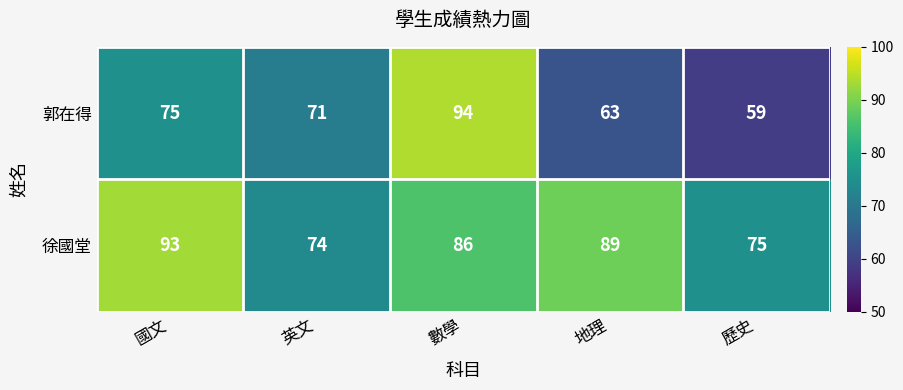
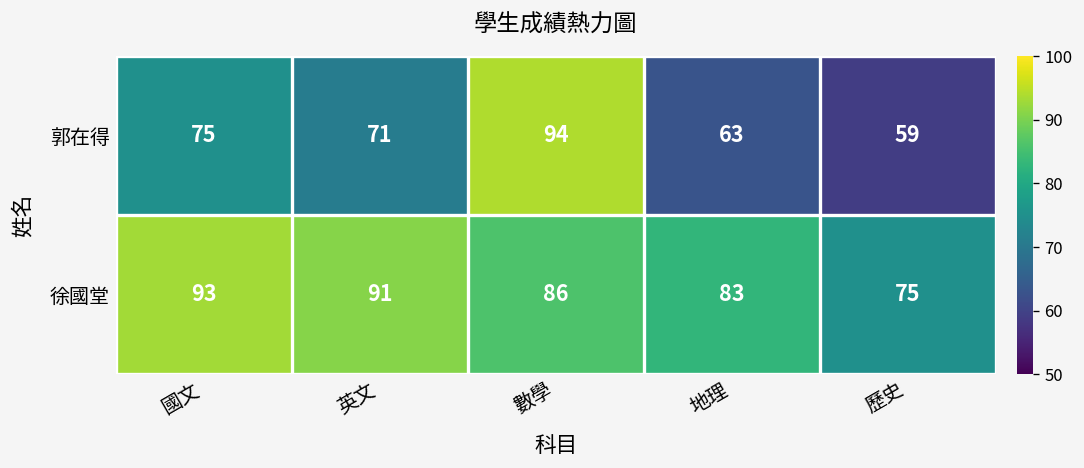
徐國堂, 英文: 74 -> 91
徐國堂, 地理: 89 -> 83
